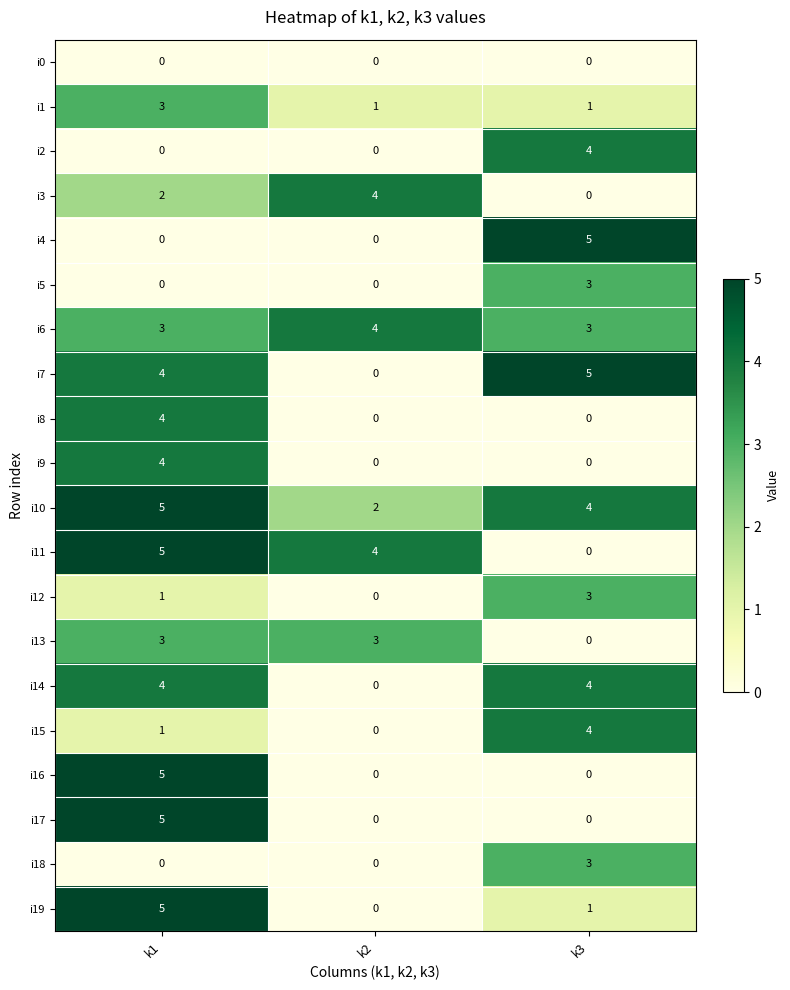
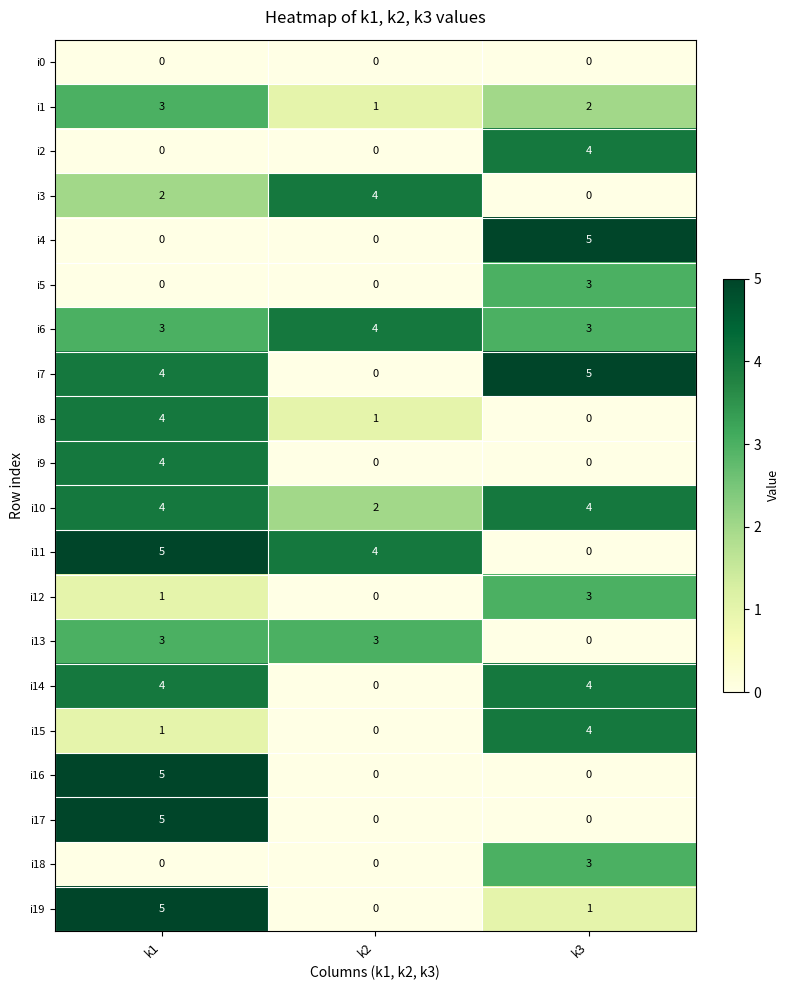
i1, k3: 1 -> 2
i8, k2: 0 -> 1
i10, k1: 5 -> 4
